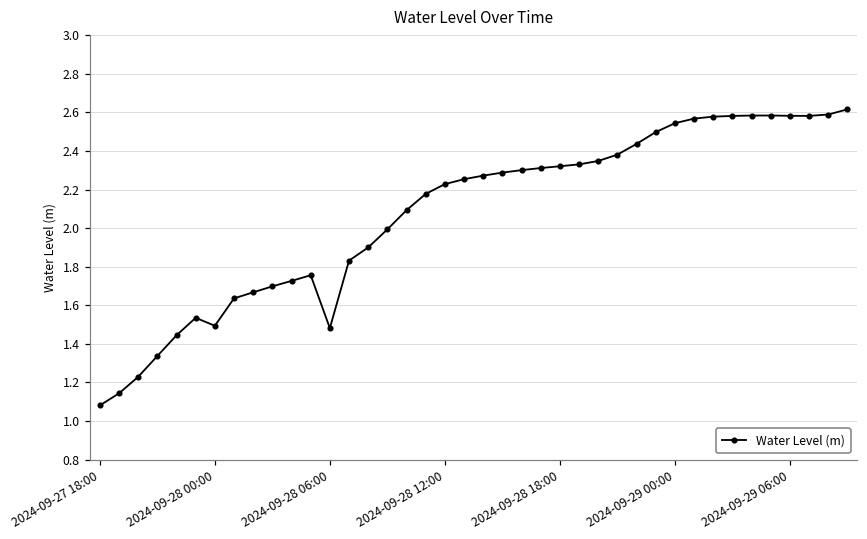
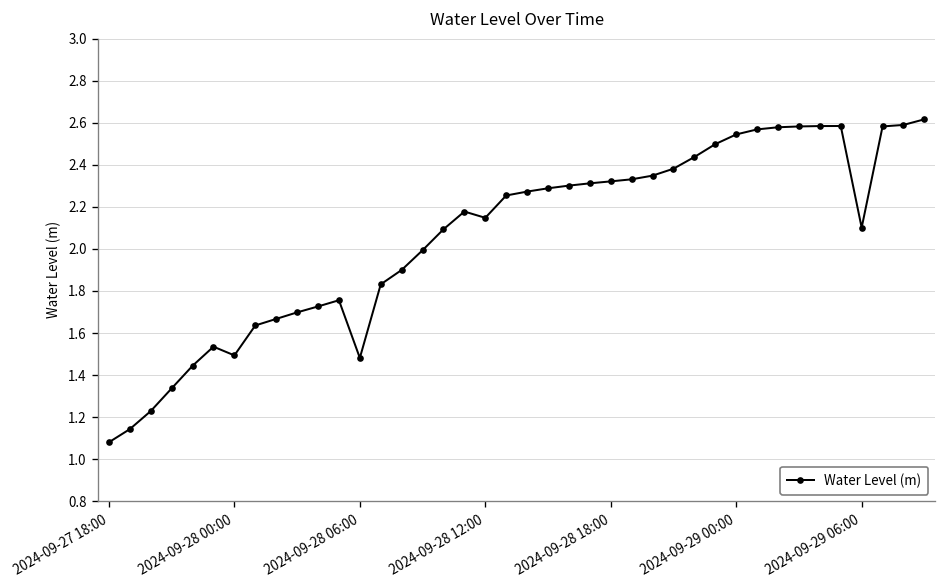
2024-09-28 12:00: 2.23 -> 2.15
2024-09-29 06:00: 2.58 -> 2.10
